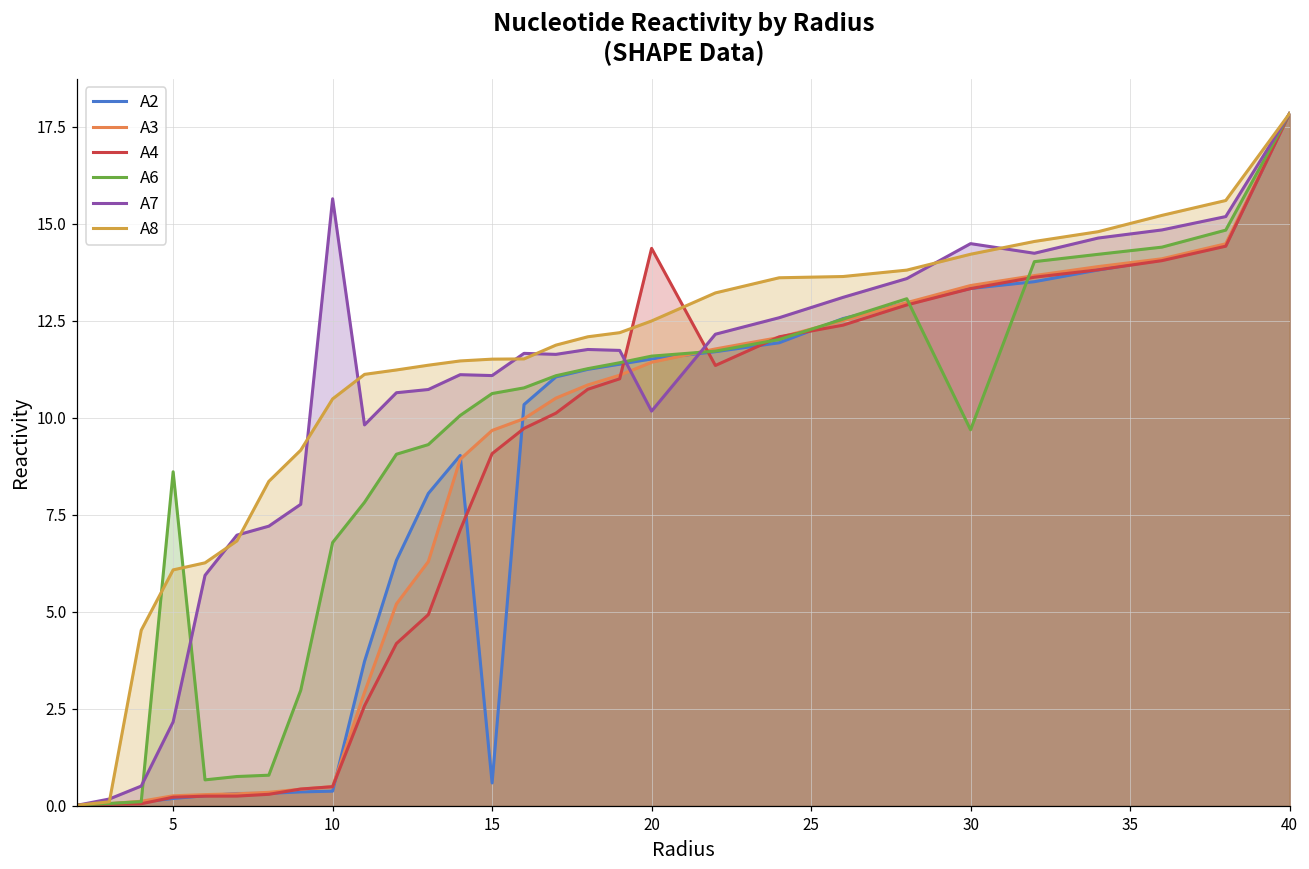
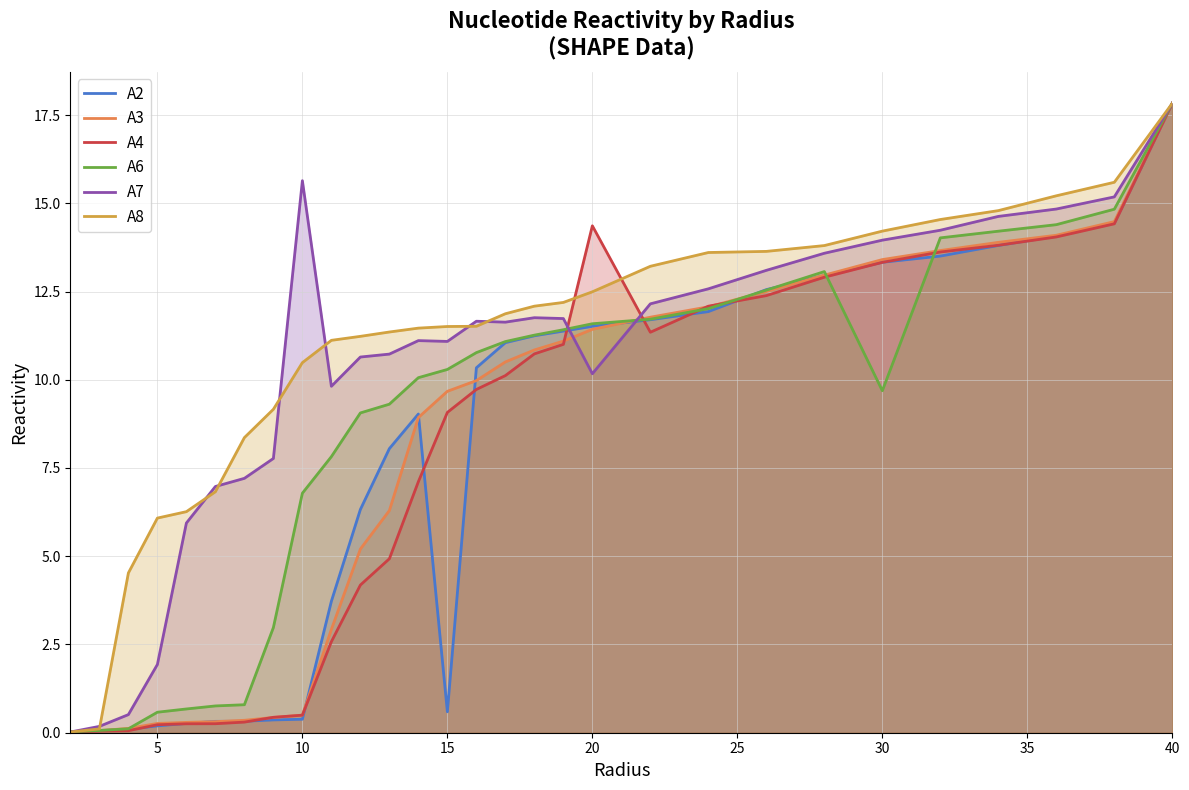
A6, 5: 8.6 -> 0.6
A7, 5: 2.2 -> 1.9
A6, 15: 10.6 -> 10.3
A7, 30: 14.5 -> 14.0
